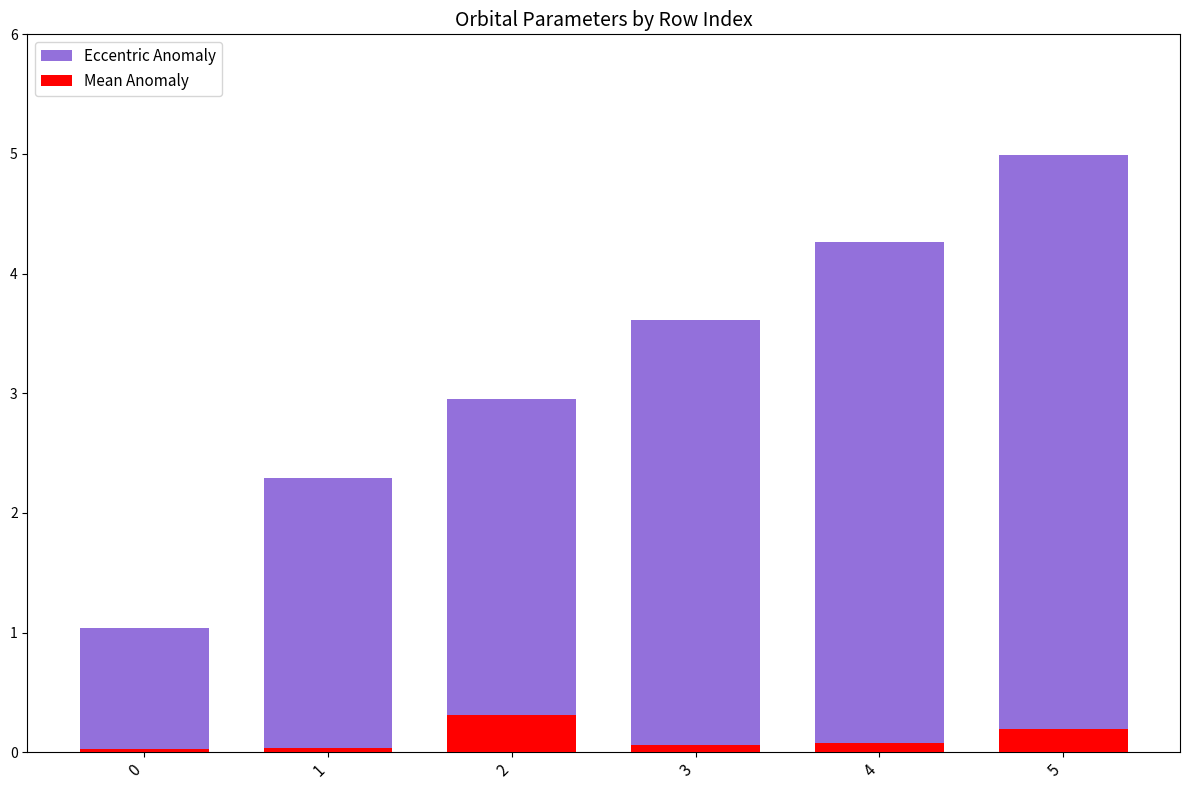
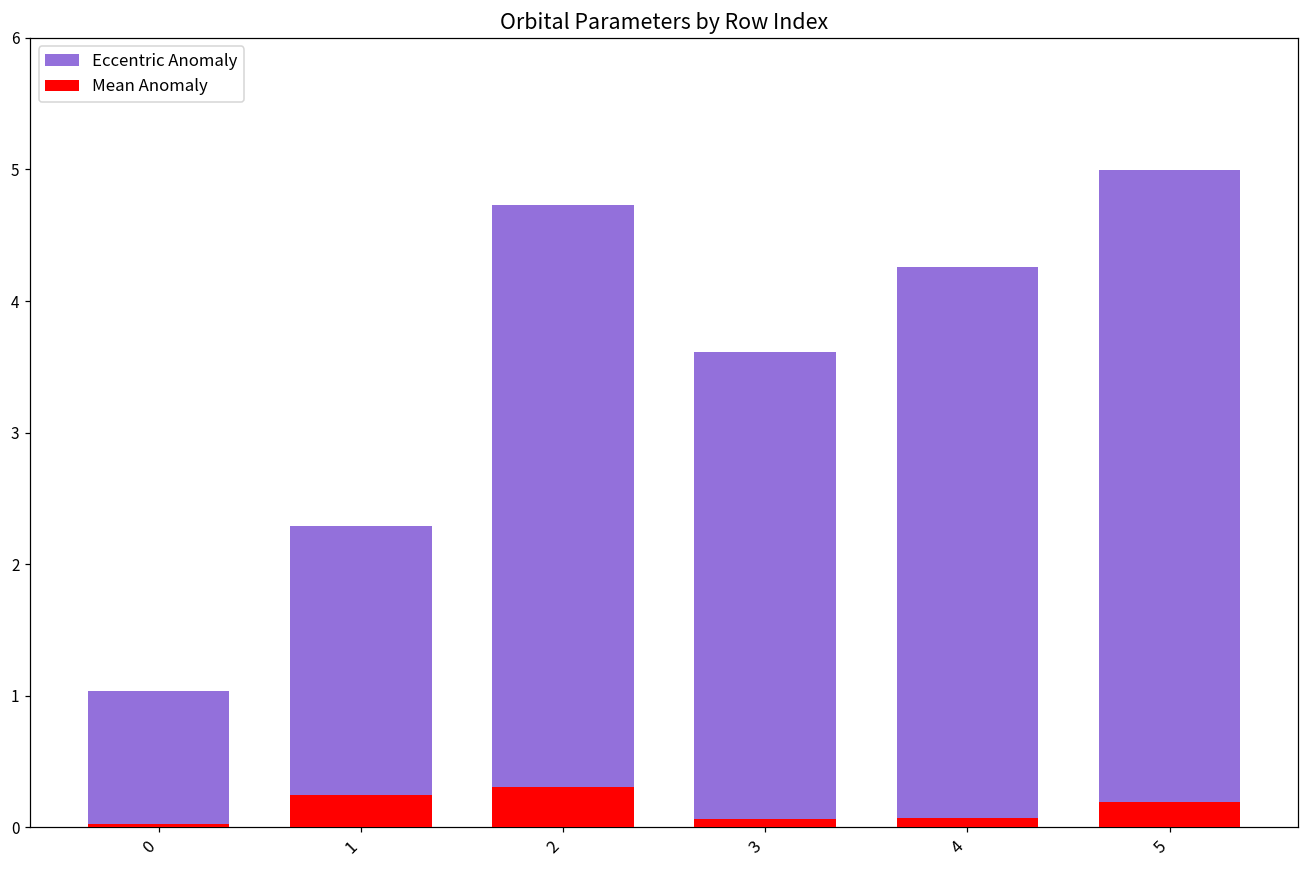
Mean Anomaly, 1: 0.04 -> 0.24
Eccentric Anomaly, 2: 2.95 -> 4.73
